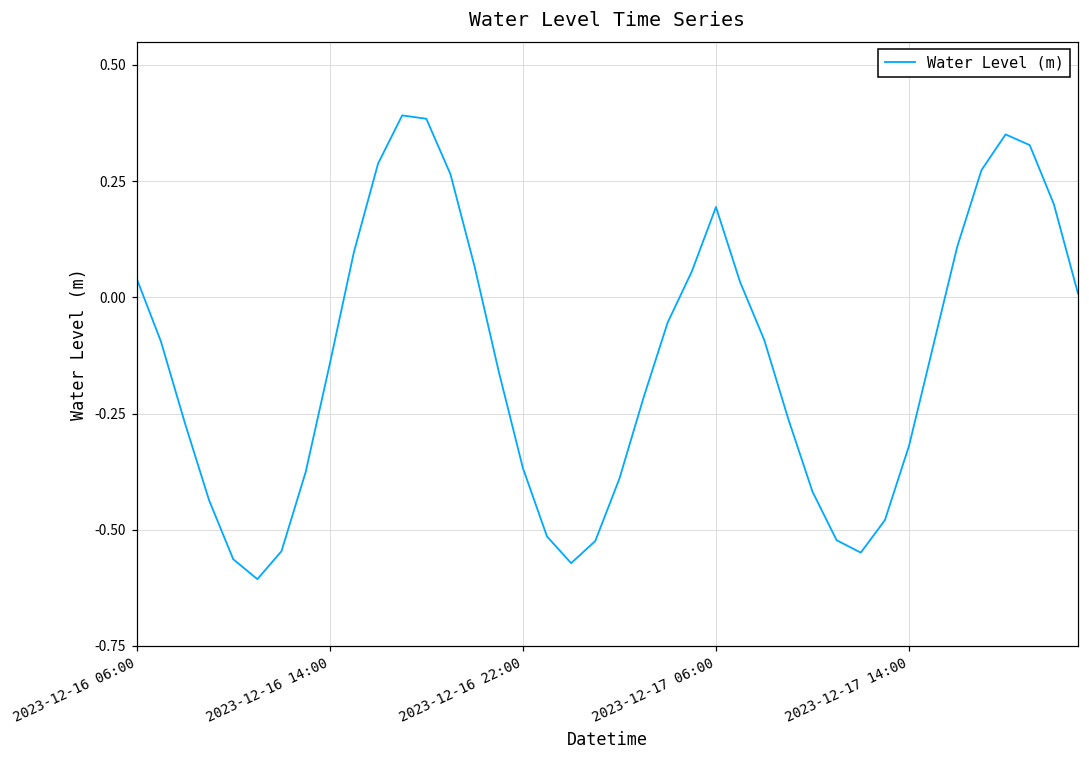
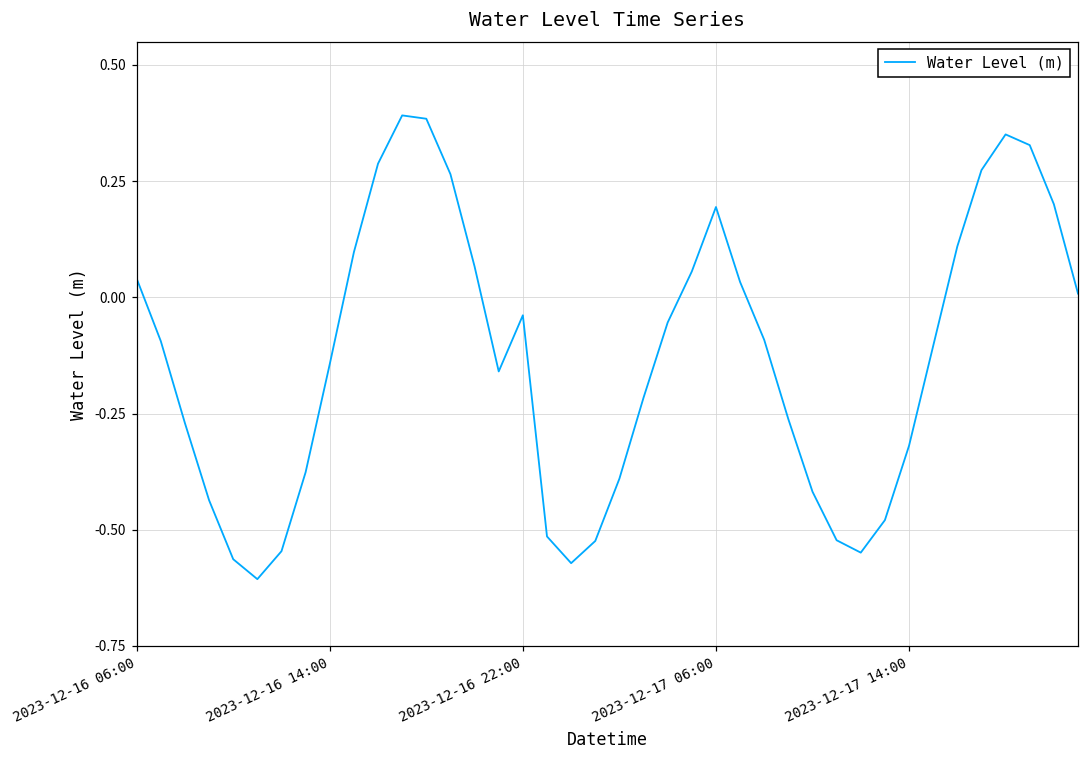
2023-12-16 22:00: -0.37 -> -0.04
